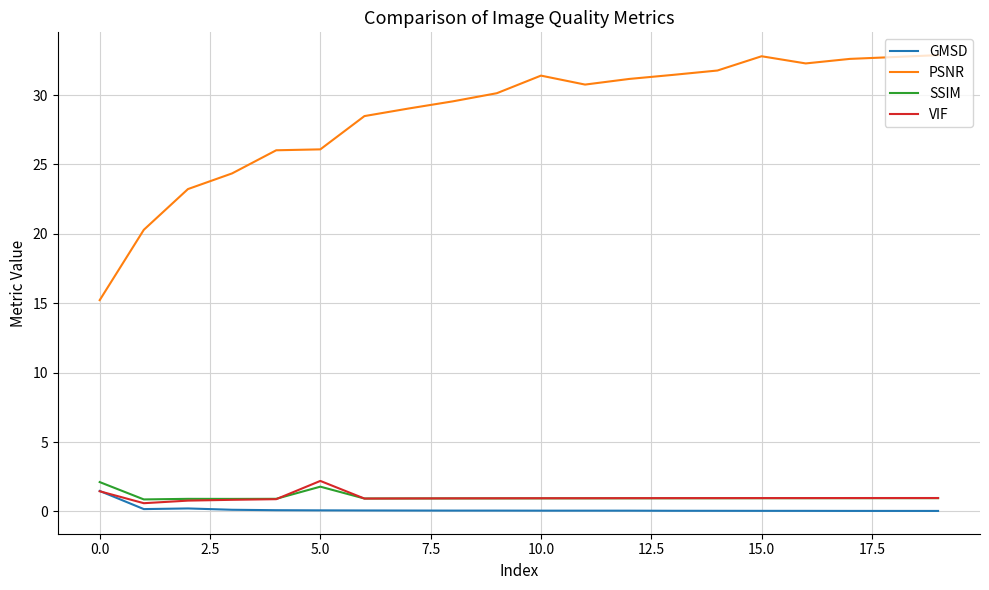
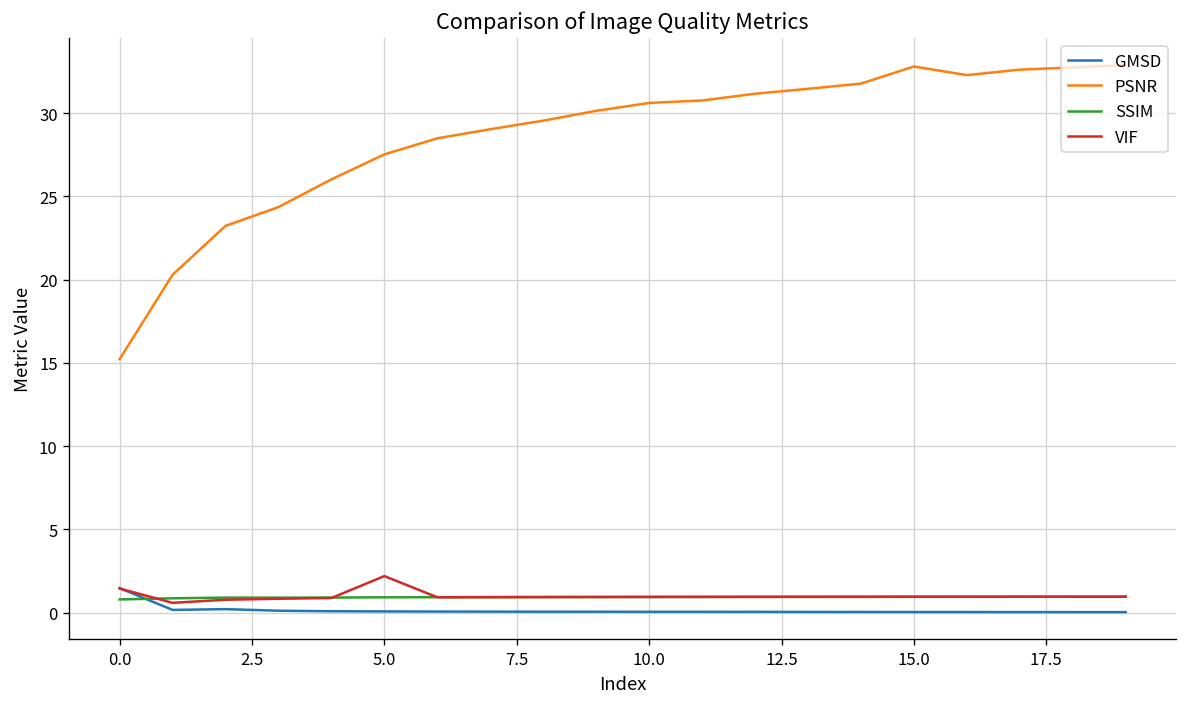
SSIM, 0.0: 2.1 -> 0.8
PSNR, 5.0: 26.1 -> 27.5
SSIM, 5.0: 1.8 -> 0.9
PSNR, 10.0: 31.4 -> 30.6
